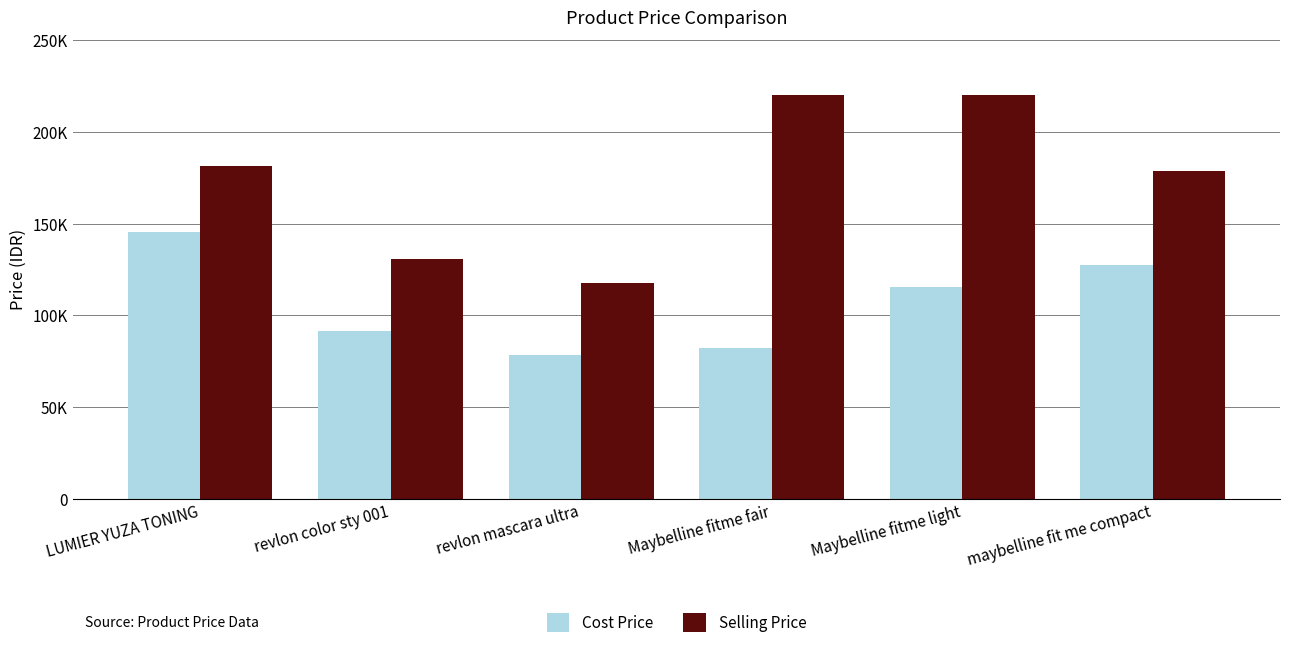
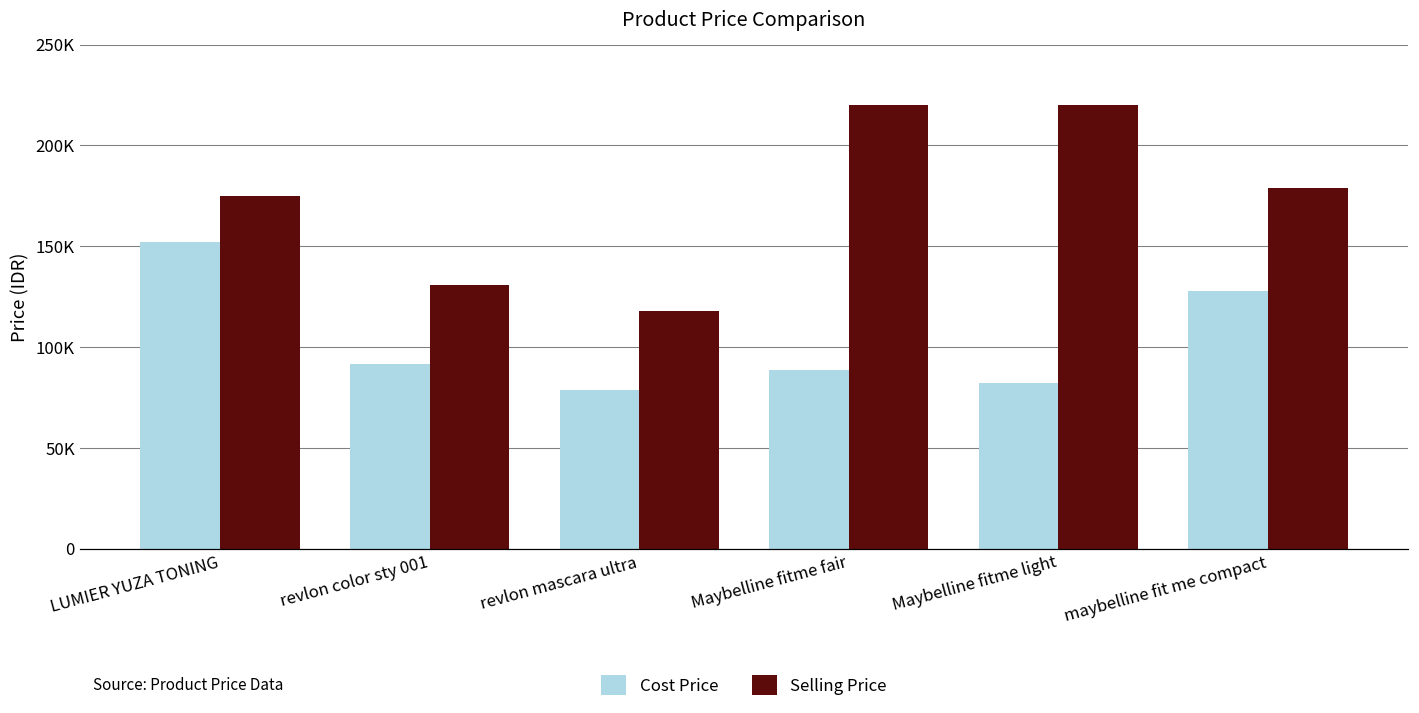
Cost Price, LUMIER YUZA TONING: 146000 -> 152000
Selling Price, LUMIER YUZA TONING: 181000 -> 175000
Cost Price, Maybelline fitme fair: 82000 -> 88000
Cost Price, Maybelline fitme light: 115000 -> 82000
